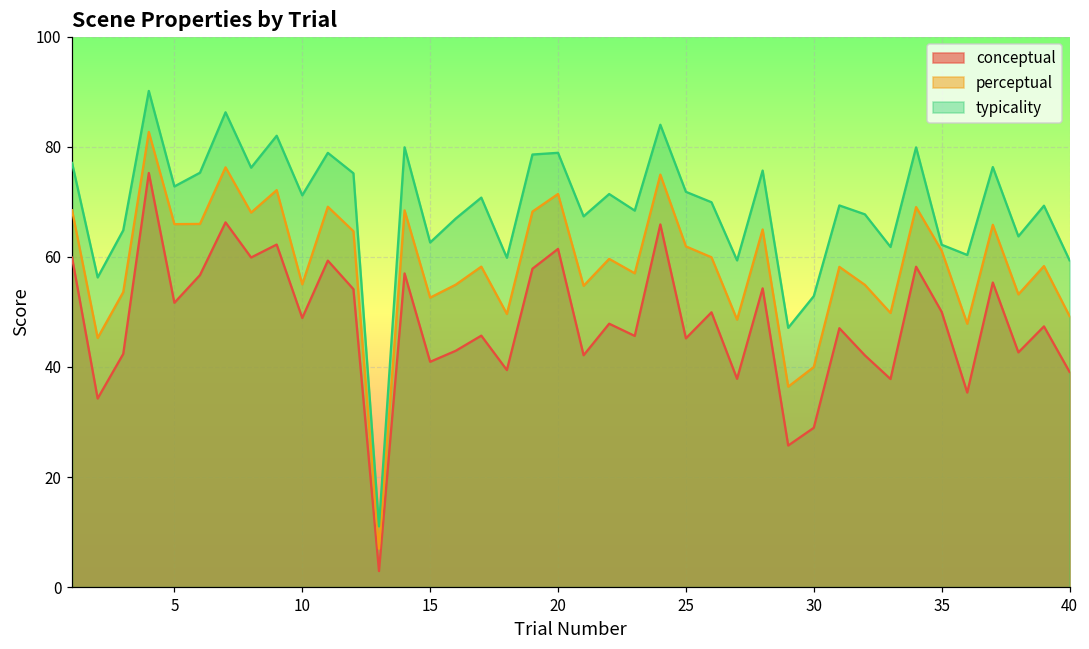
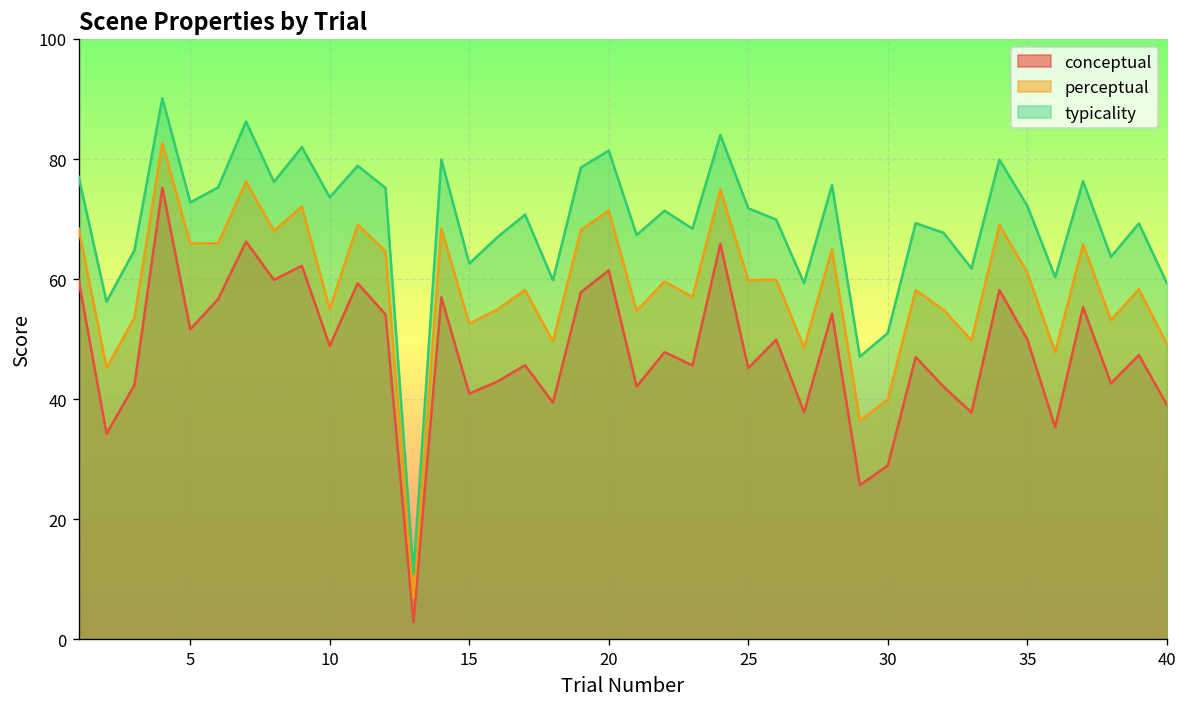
typicality, 10: 71 -> 74
typicality, 20: 79 -> 81
perceptual, 25: 62 -> 60
typicality, 30: 53 -> 51
typicality, 35: 62 -> 72
